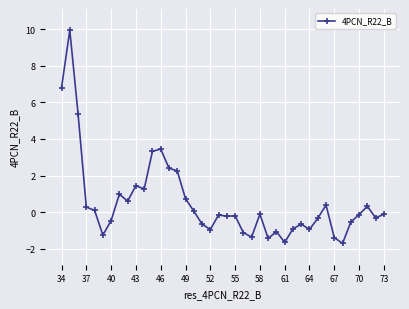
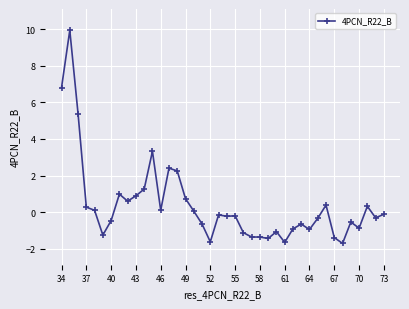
43: 1.4 -> 0.9
46: 3.4 -> 0.1
52: -1.0 -> -1.6
58: -0.1 -> -1.4
70: -0.1 -> -0.9
